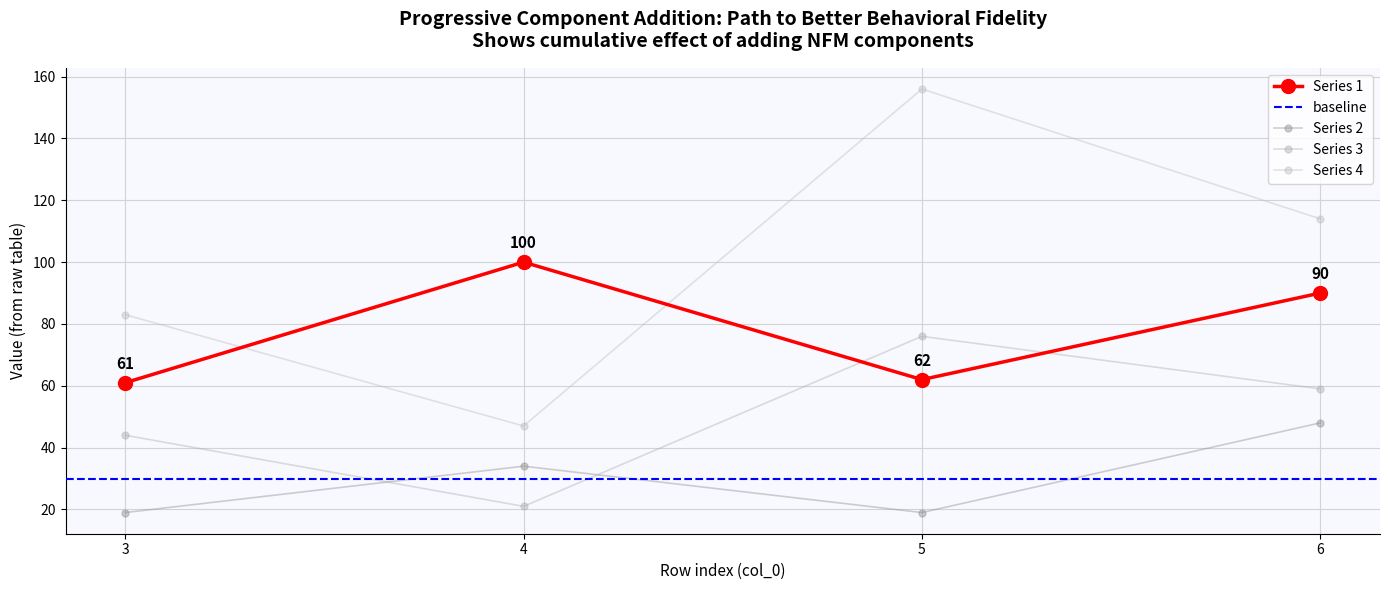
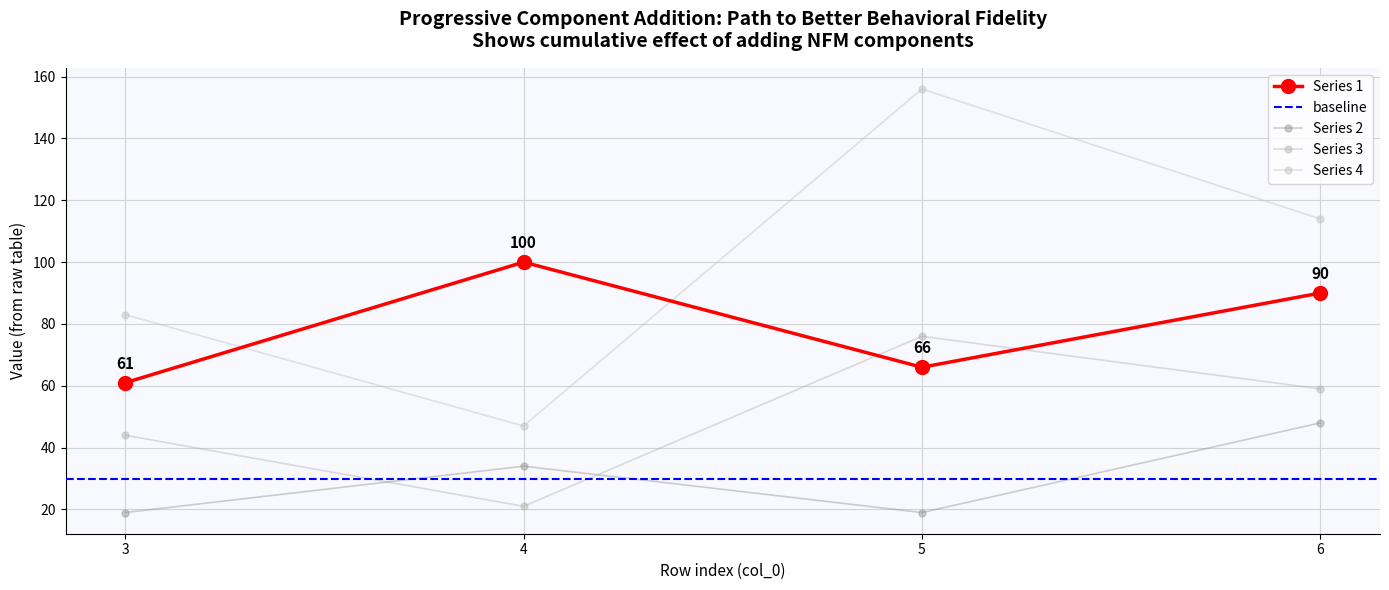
Series 1, 5: 62 -> 66
